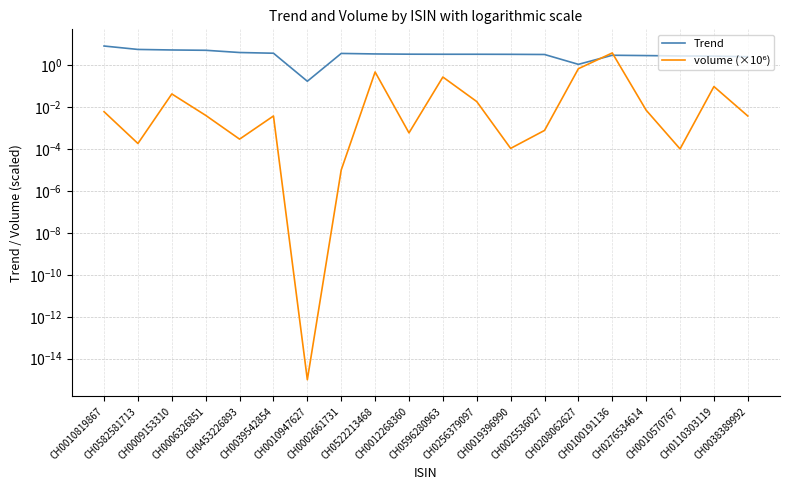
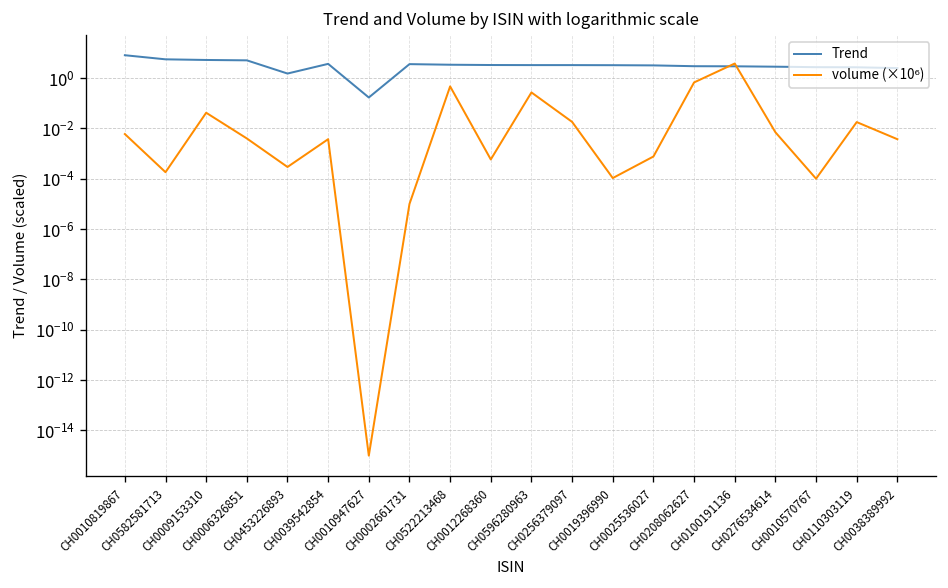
Trend, CH0453226893: 4 -> 2
Trend, CH0208062627: 1 -> 3
volume (×10⁶), CH0110303119: 0.1 -> 0.02
